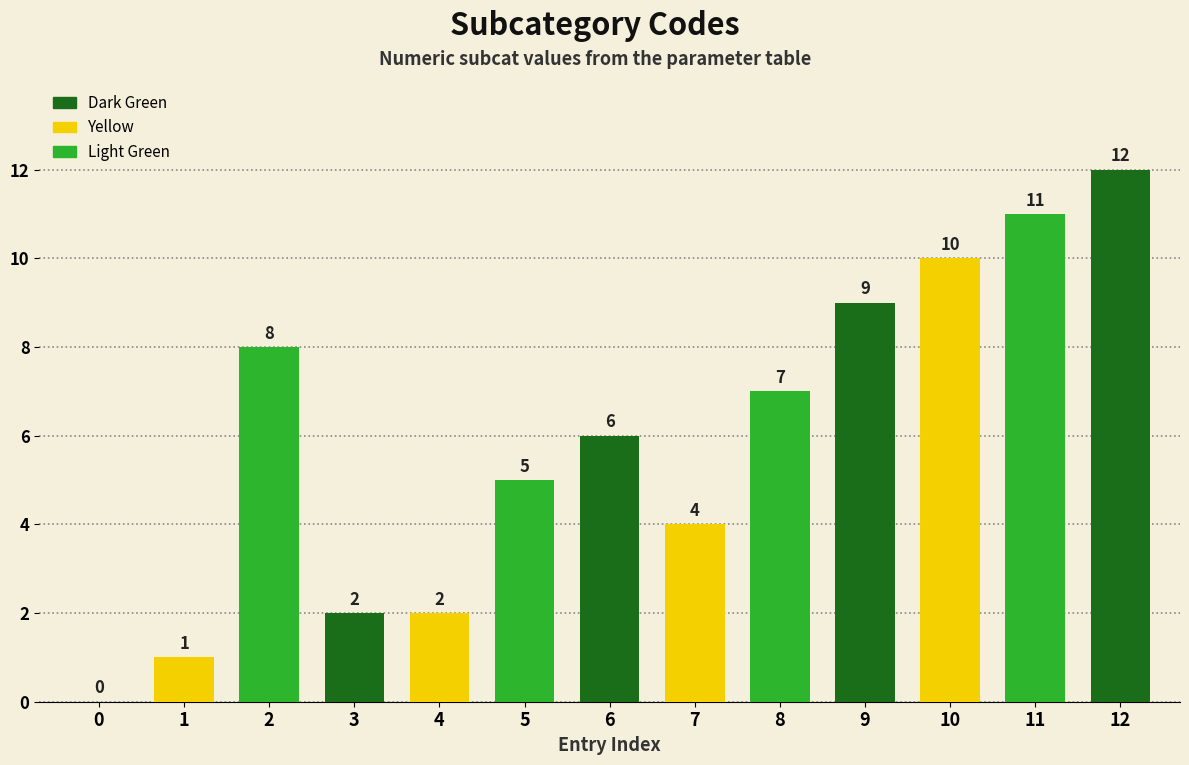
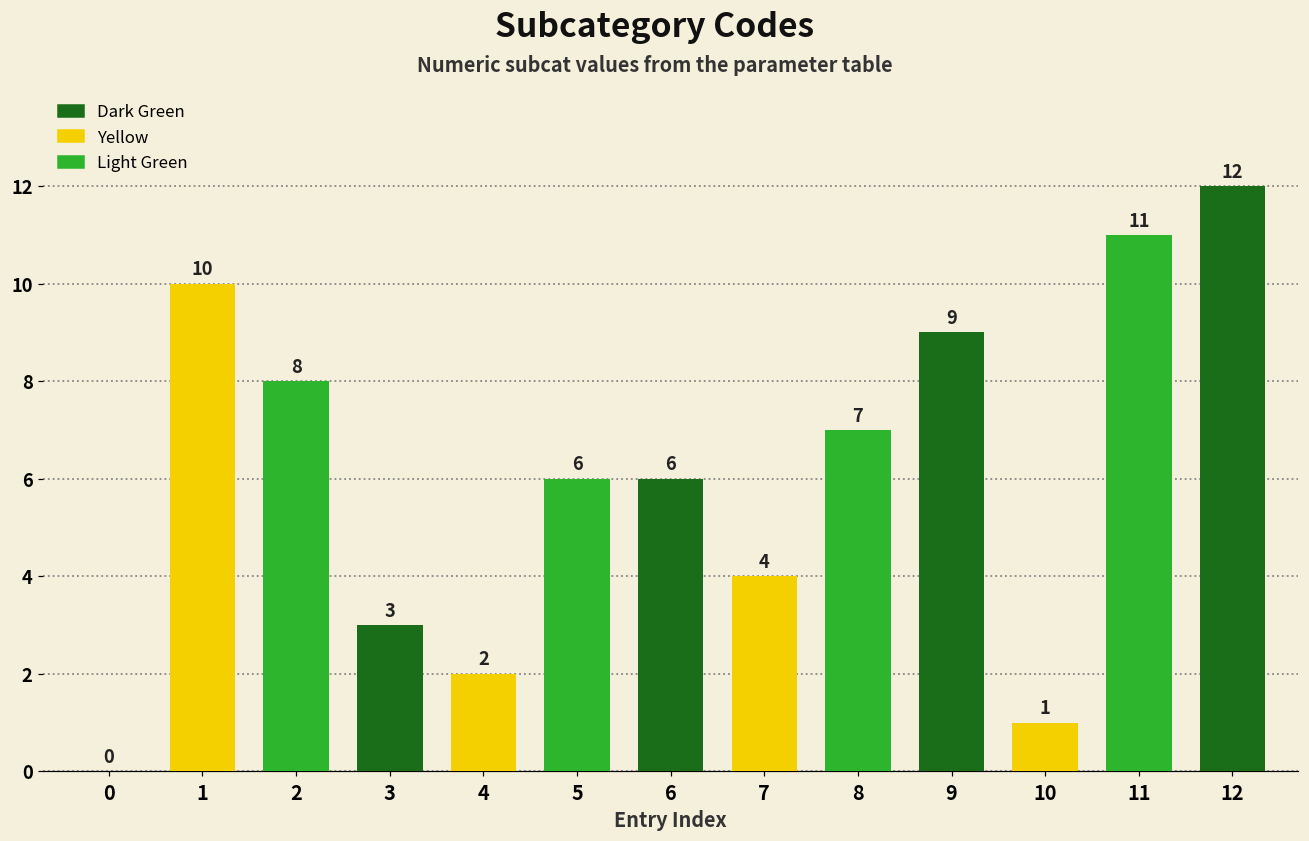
1: 1 -> 10
3: 2 -> 3
5: 5 -> 6
10: 10 -> 1
